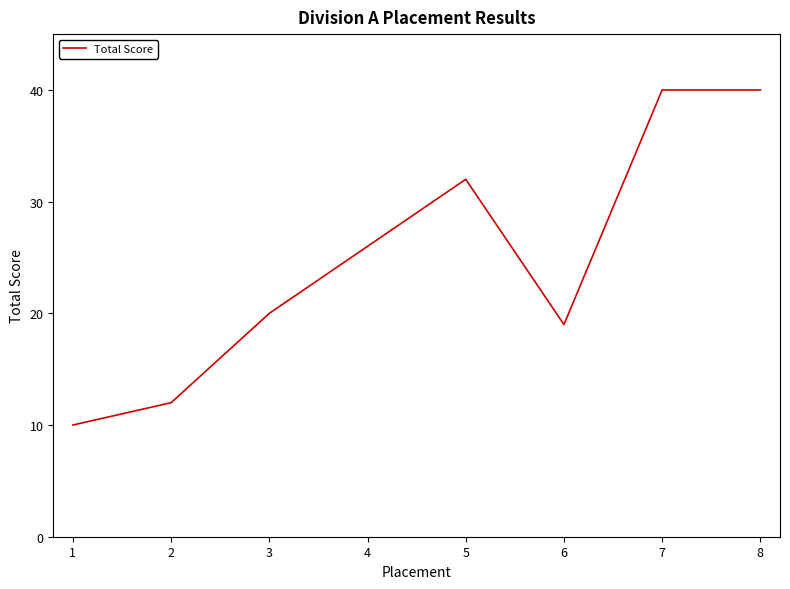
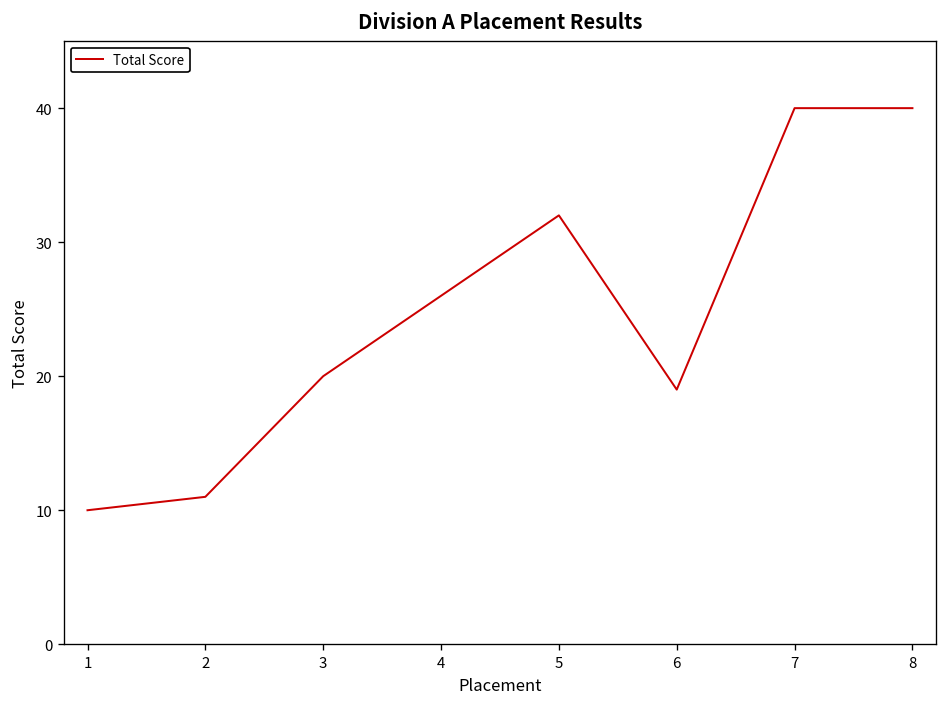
2: 12 -> 11
